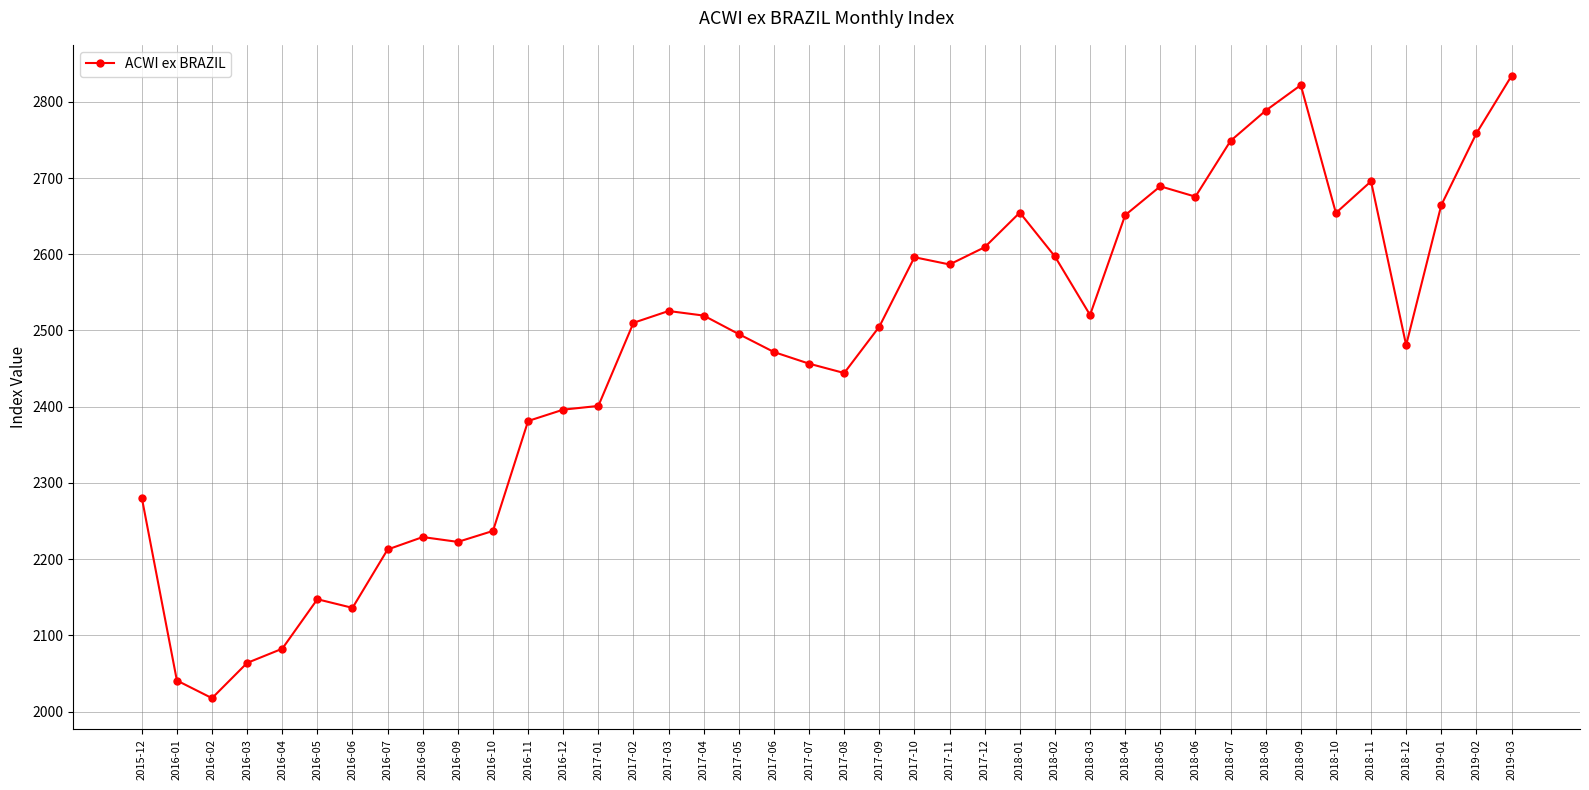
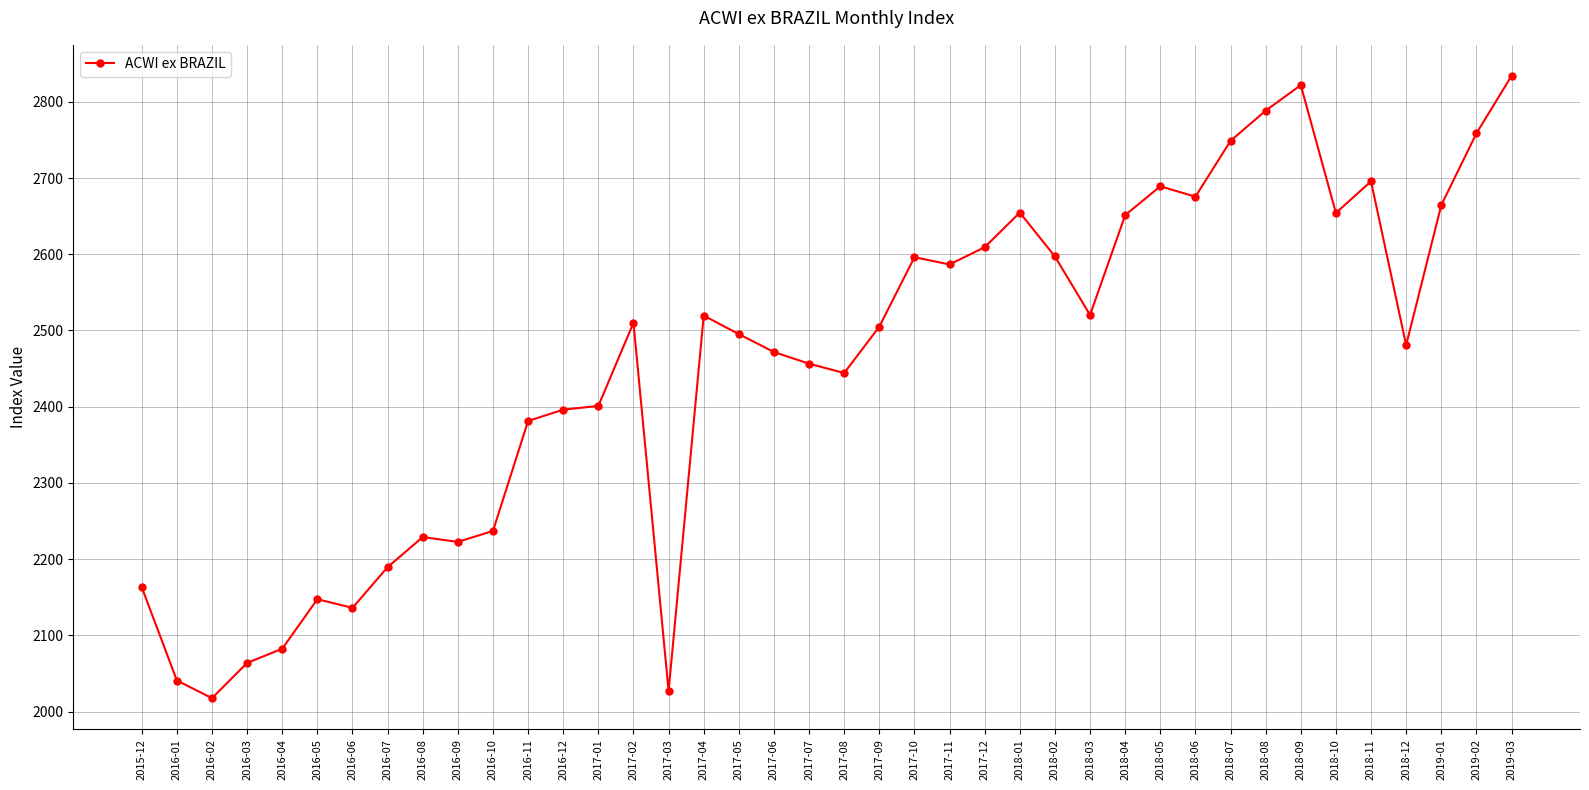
2015-12: 2280 -> 2160
2016-07: 2210 -> 2190
2017-03: 2530 -> 2030
